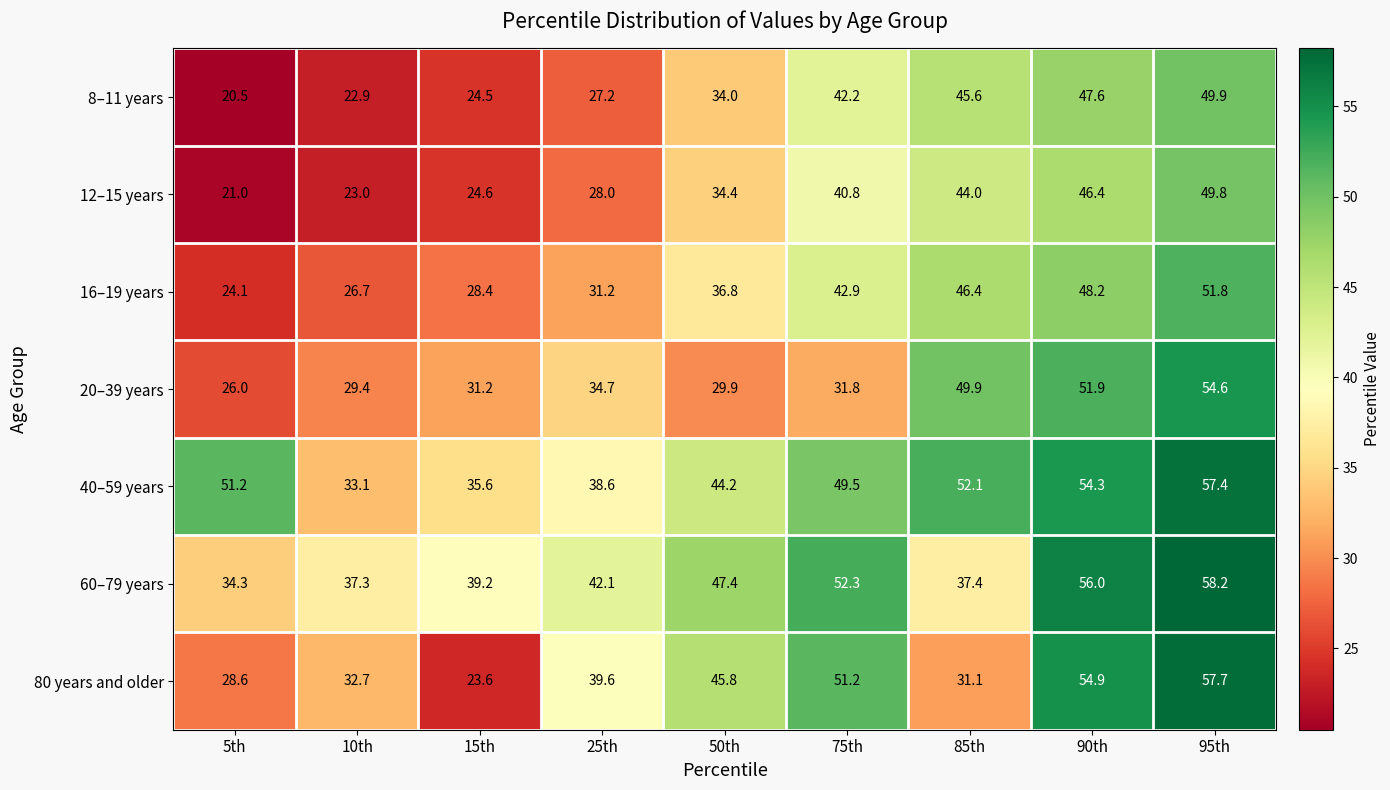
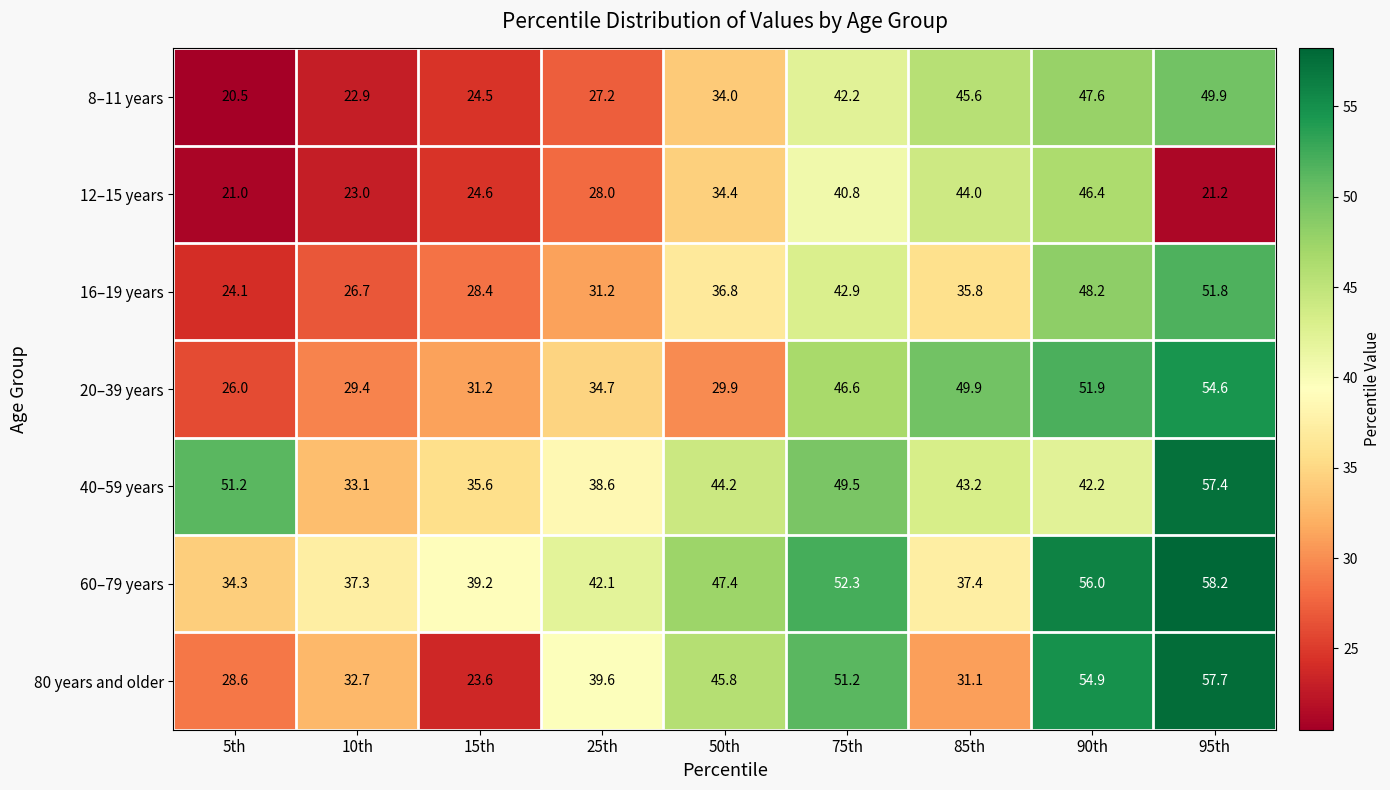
12–15 years, 95th: 49.8 -> 21.2
16–19 years, 85th: 46.4 -> 35.8
20–39 years, 75th: 31.8 -> 46.6
40–59 years, 85th: 52.1 -> 43.2
40–59 years, 90th: 54.3 -> 42.2
